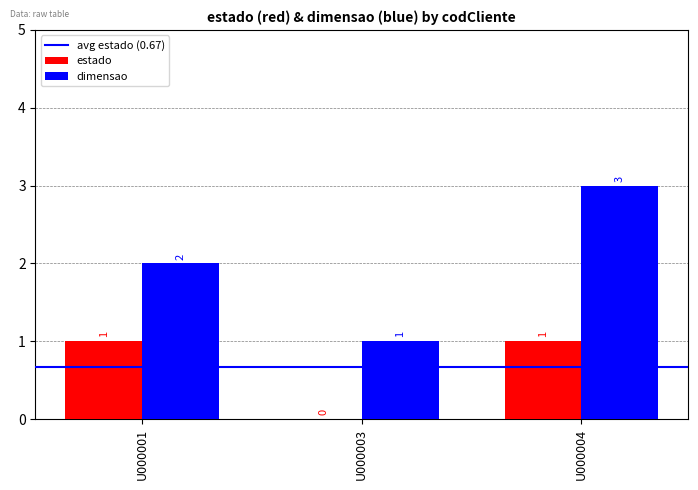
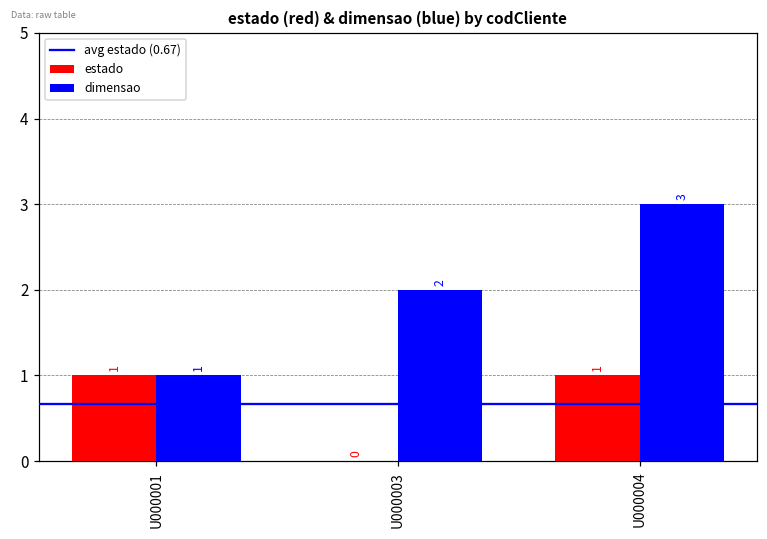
dimensao, U000001: 2 -> 1
dimensao, U000003: 1 -> 2
